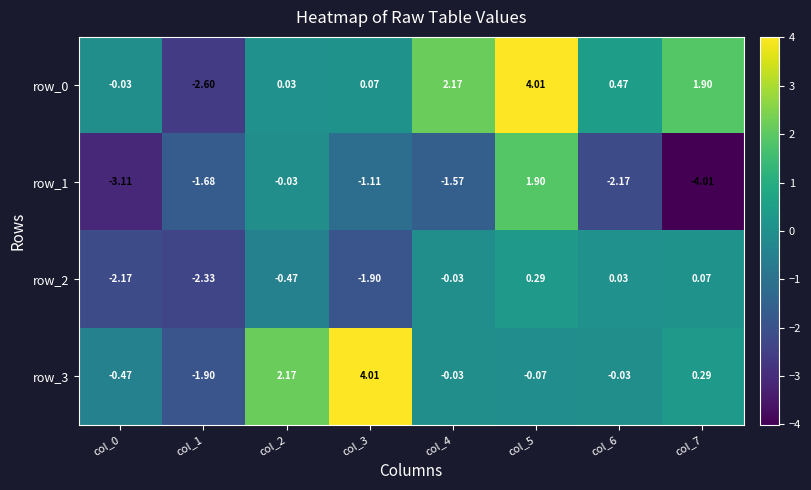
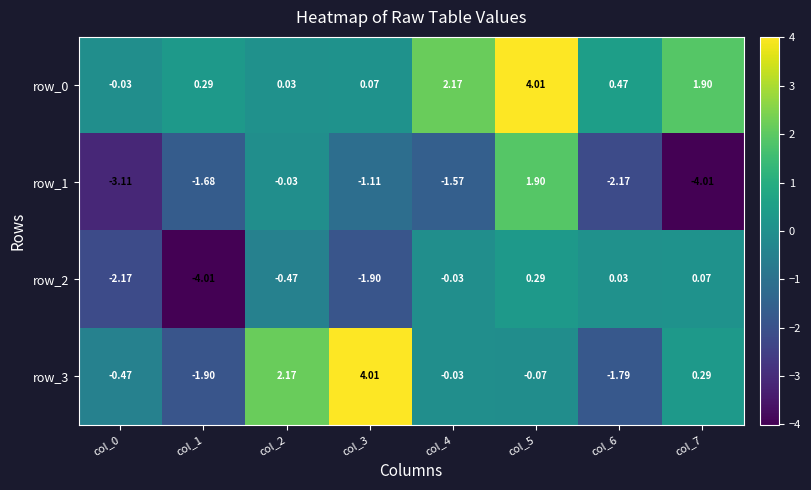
row_0, col_1: -2.60 -> 0.29
row_2, col_1: -2.33 -> -4.01
row_3, col_6: -0.03 -> -1.79
